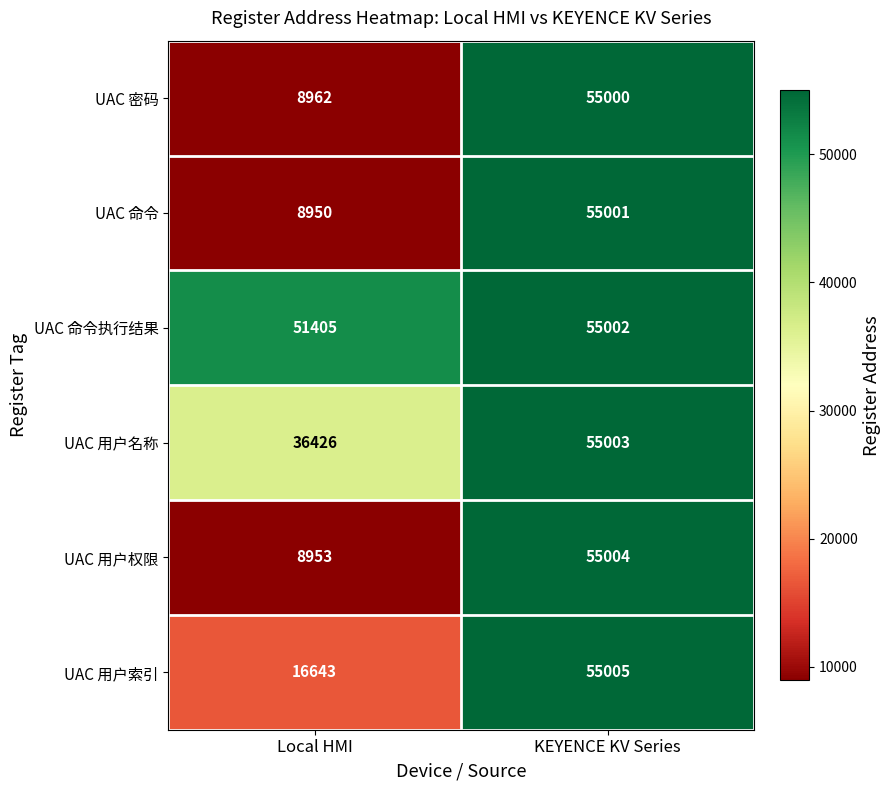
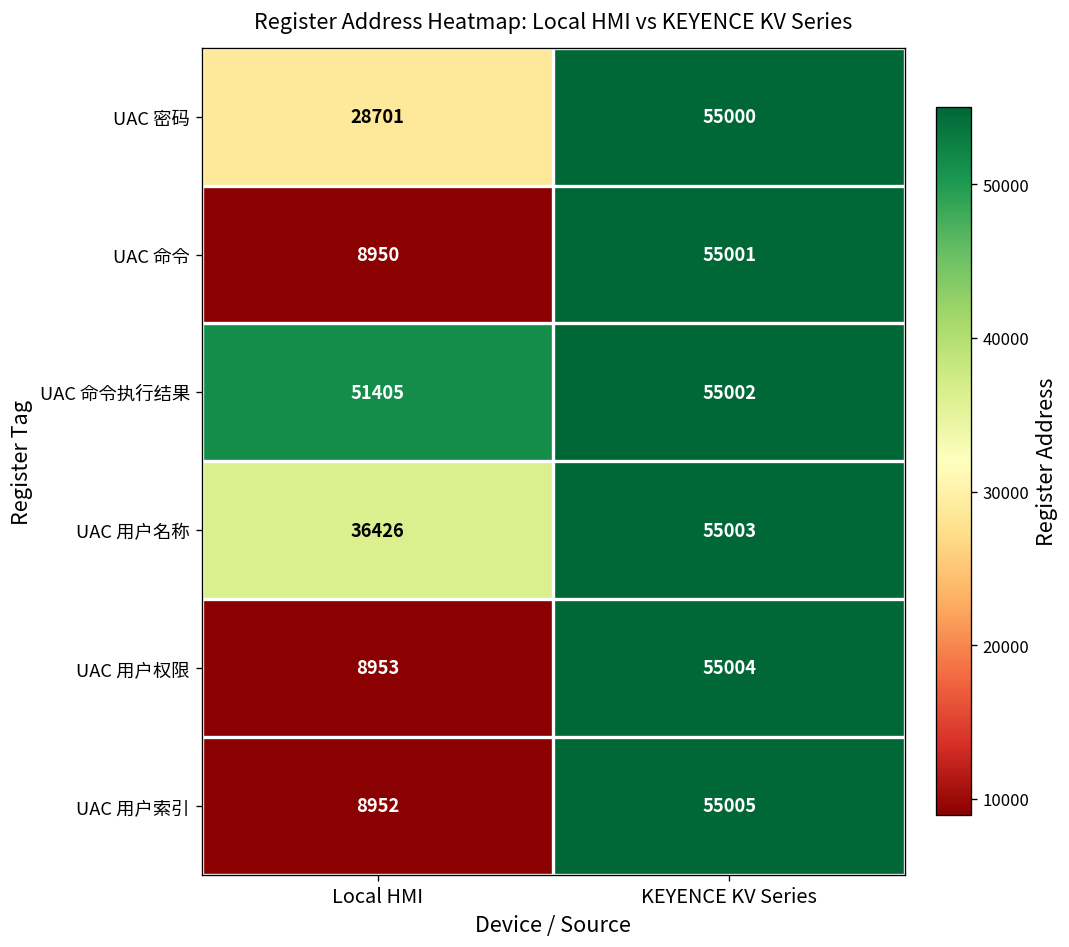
UAC 密码, Local HMI: 8962 -> 28701
UAC 用户索引, Local HMI: 16643 -> 8952
